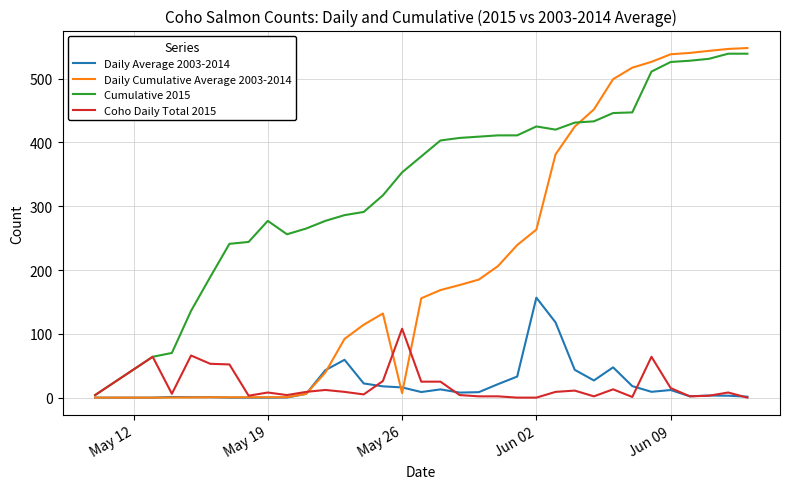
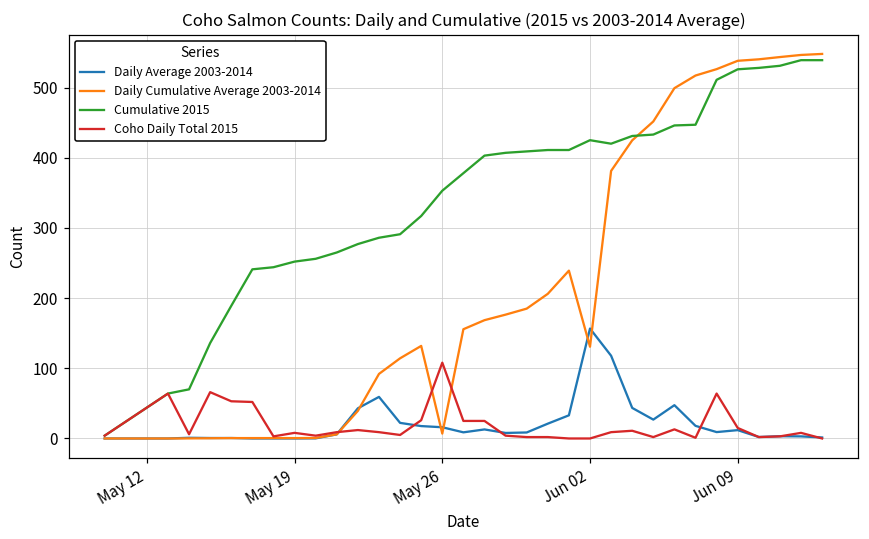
Cumulative 2015, May 19: 280 -> 250
Daily Cumulative Average 2003-2014, Jun 02: 260 -> 130
